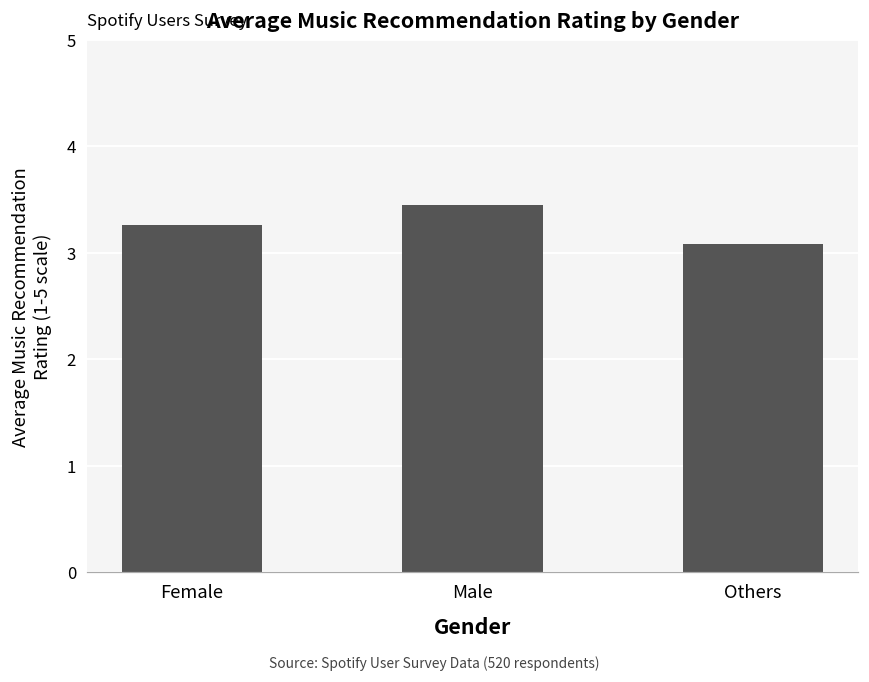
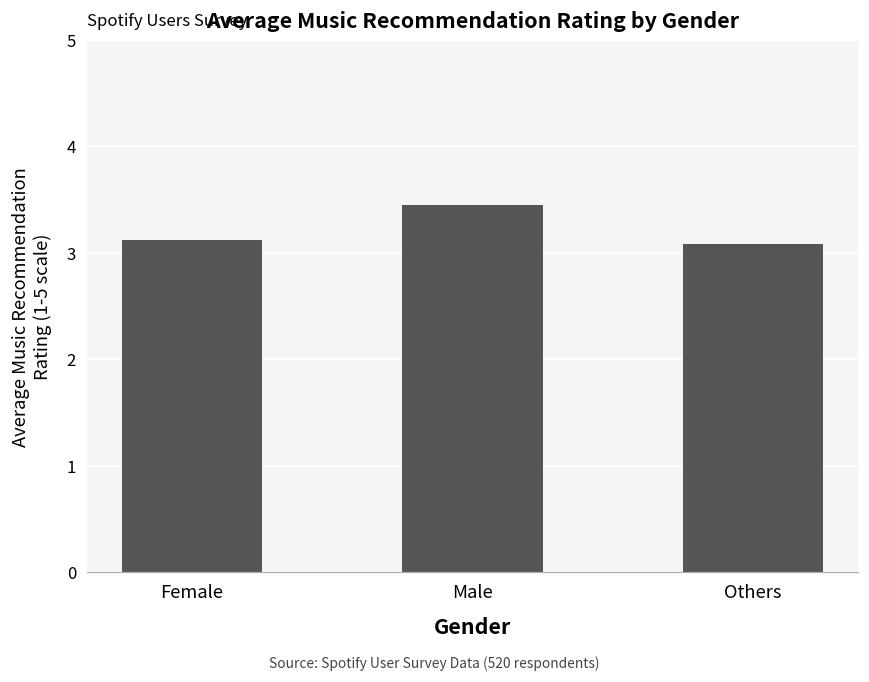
Female: 3.3 -> 3.1
